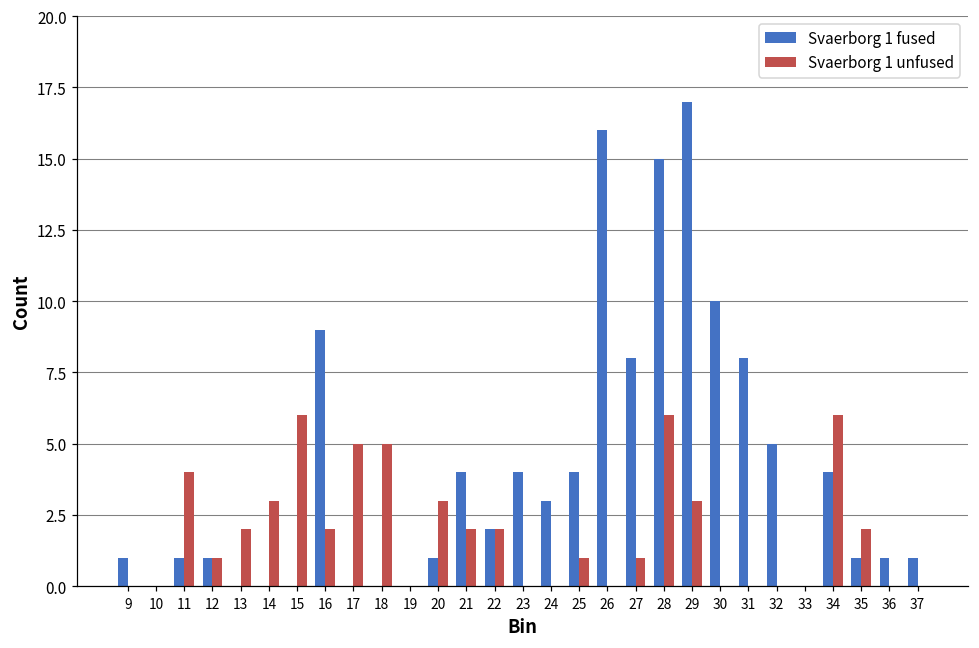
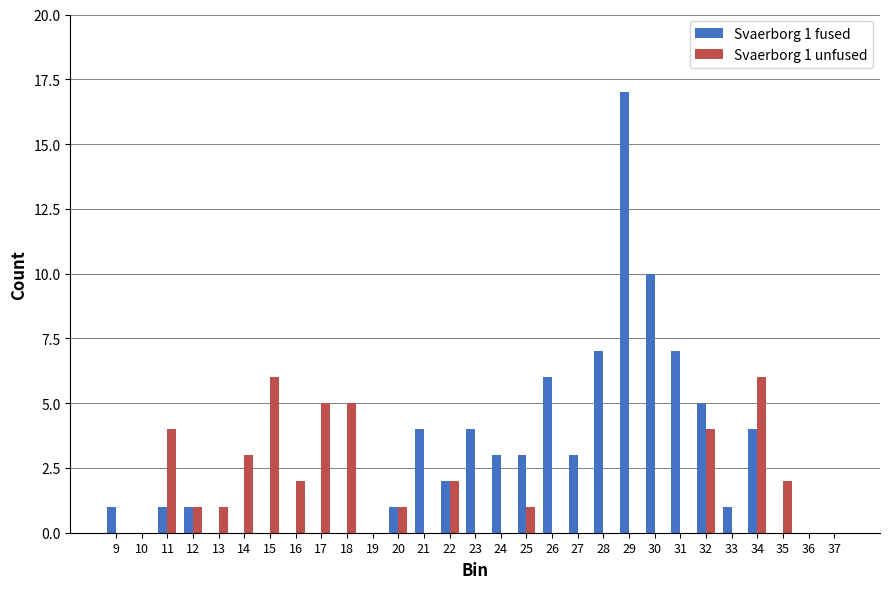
Svaerborg 1 unfused, 13: 2 -> 1
Svaerborg 1 fused, 16: 9 -> 0
Svaerborg 1 unfused, 20: 3 -> 1
Svaerborg 1 unfused, 21: 2 -> 0
Svaerborg 1 fused, 25: 4 -> 3
Svaerborg 1 fused, 26: 16 -> 6
Svaerborg 1 fused, 27: 8 -> 3
Svaerborg 1 unfused, 27: 1 -> 0
Svaerborg 1 fused, 28: 15 -> 7
Svaerborg 1 unfused, 28: 6 -> 0
Svaerborg 1 unfused, 29: 3 -> 0
Svaerborg 1 fused, 31: 8 -> 7
Svaerborg 1 unfused, 32: 0 -> 4
Svaerborg 1 fused, 33: 0 -> 1
Svaerborg 1 fused, 35: 1 -> 0
Svaerborg 1 fused, 36: 1 -> 0
Svaerborg 1 fused, 37: 1 -> 0
